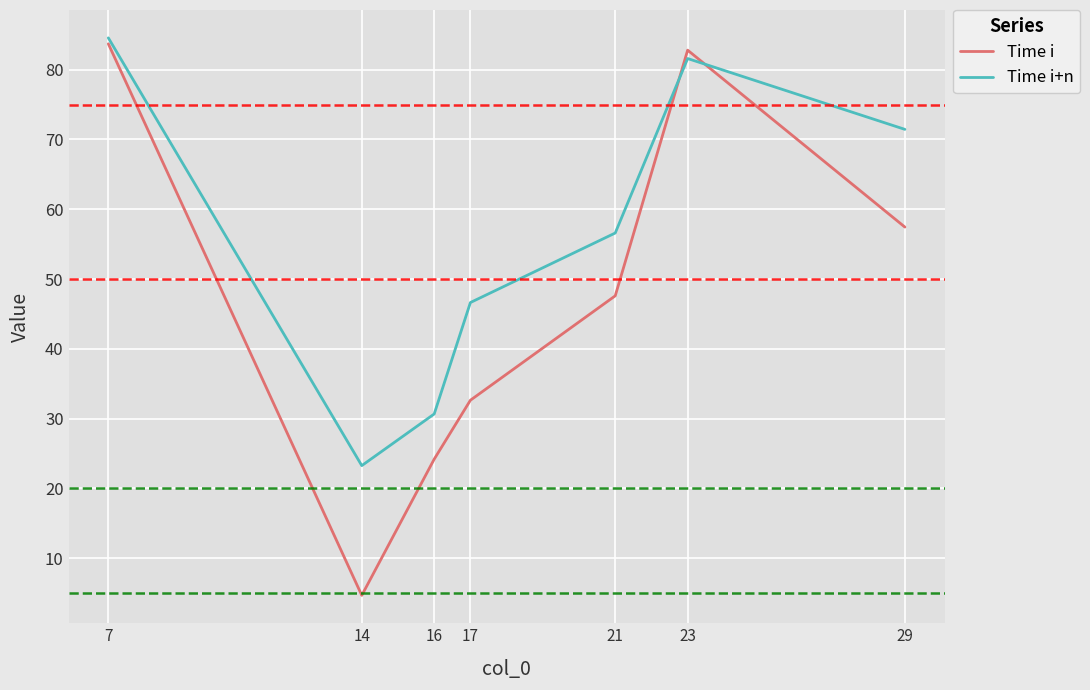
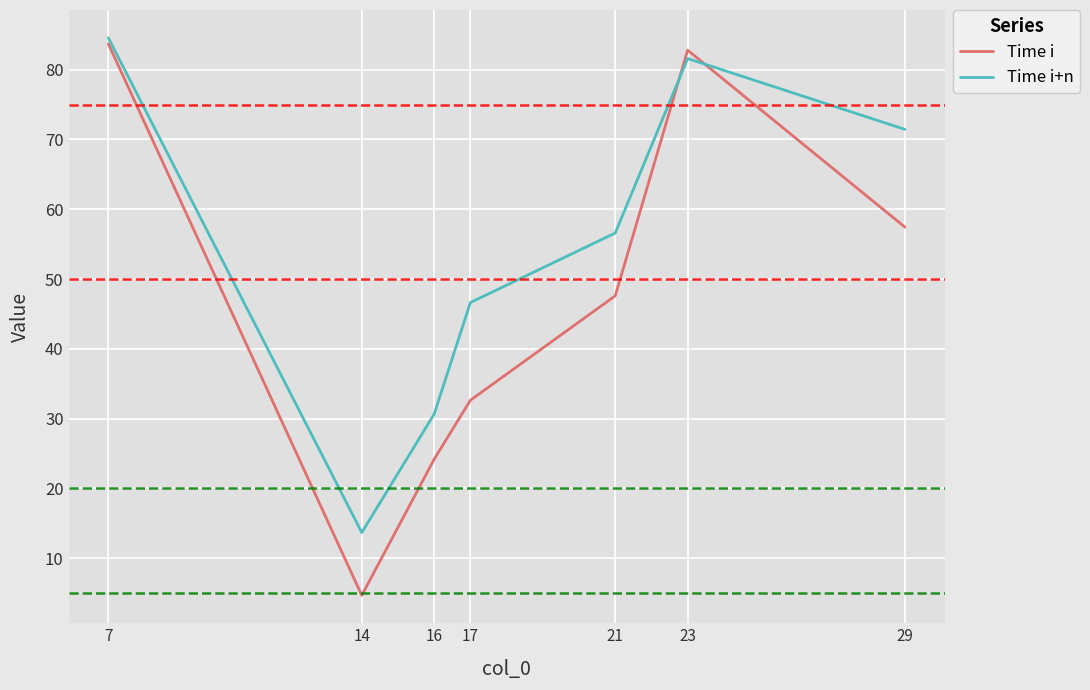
Time i+n, 14: 23 -> 14
